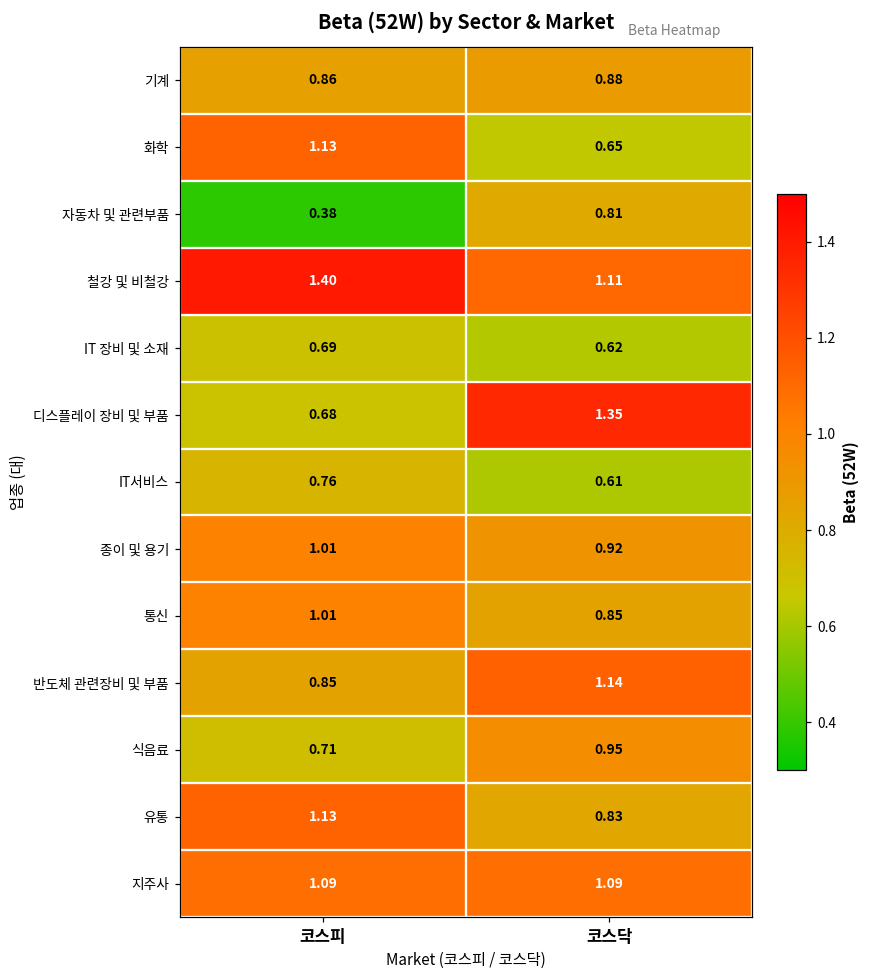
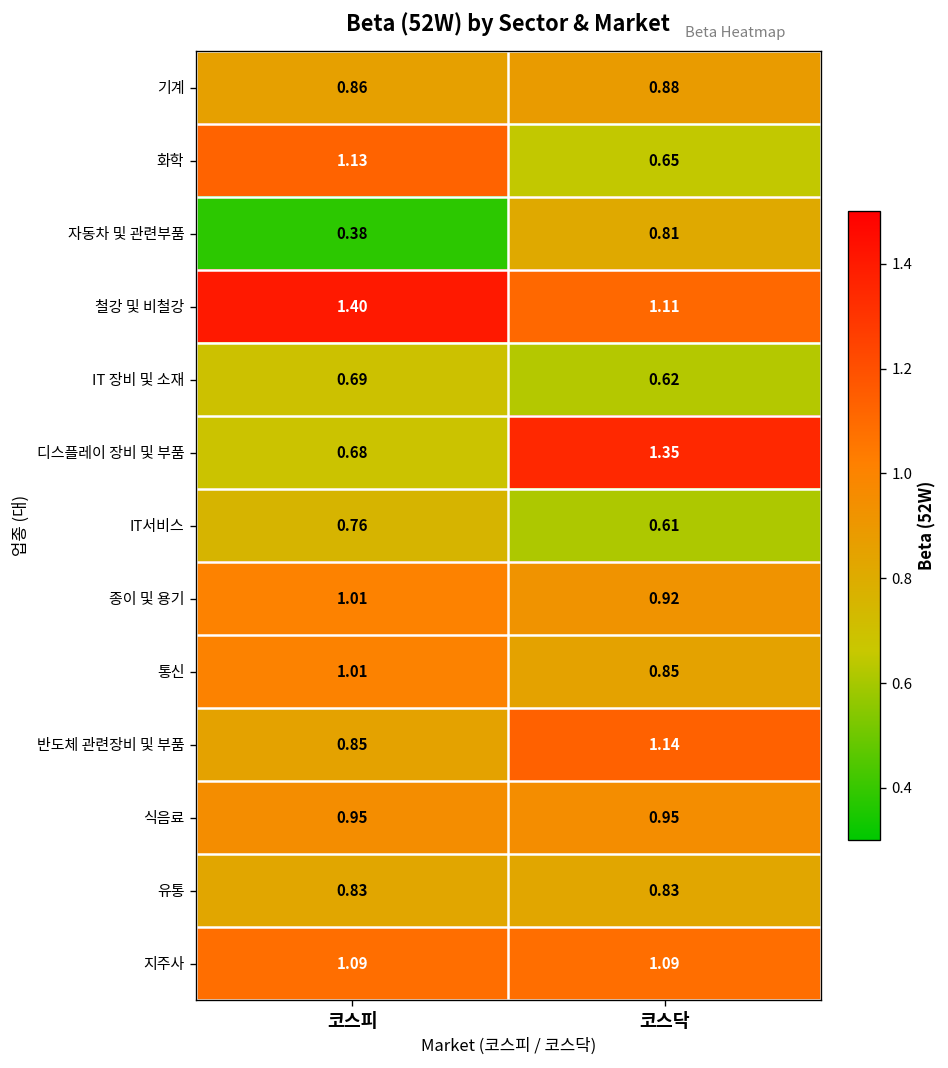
식음료, 코스피: 0.71 -> 0.95
유통, 코스피: 1.13 -> 0.83
